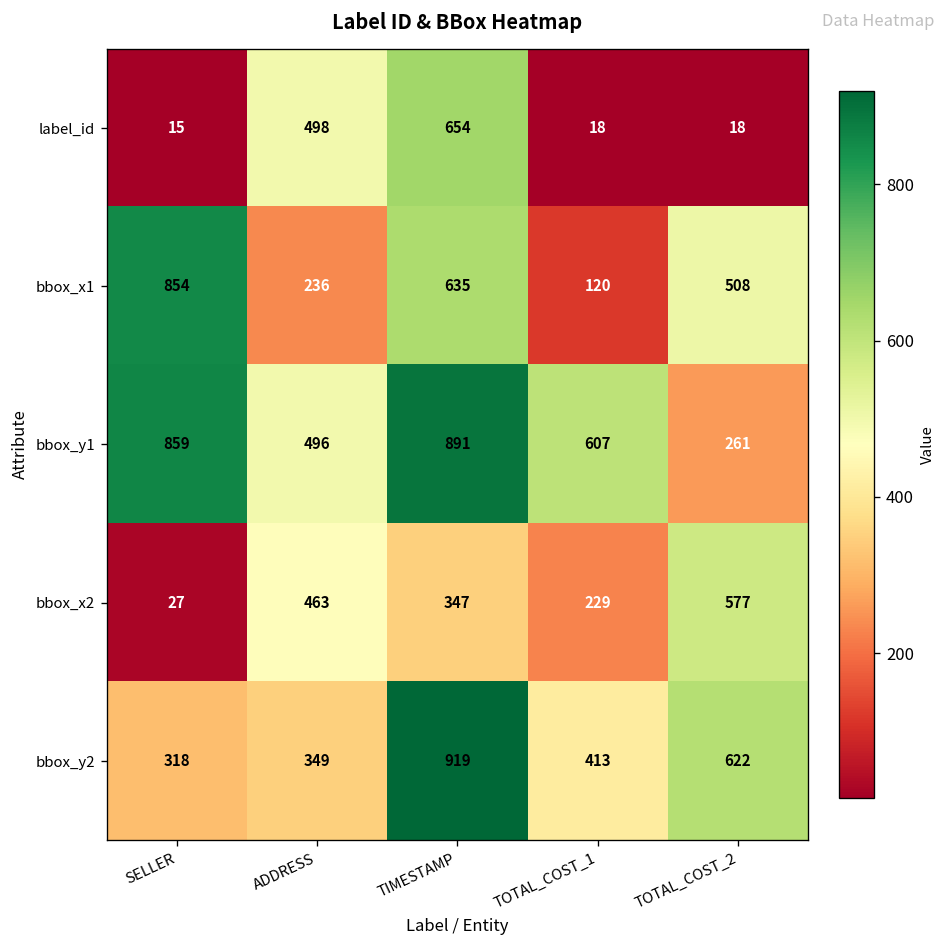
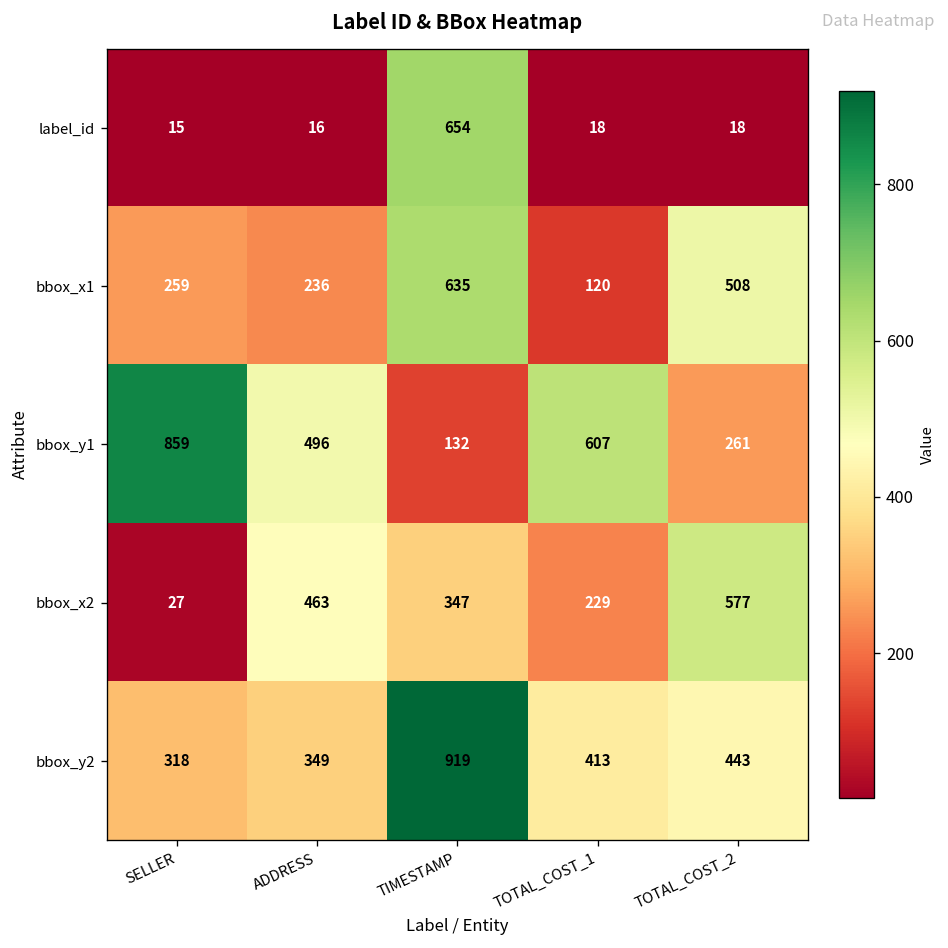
label_id, ADDRESS: 498 -> 16
bbox_x1, SELLER: 854 -> 259
bbox_y1, TIMESTAMP: 891 -> 132
bbox_y2, TOTAL_COST_2: 622 -> 443
